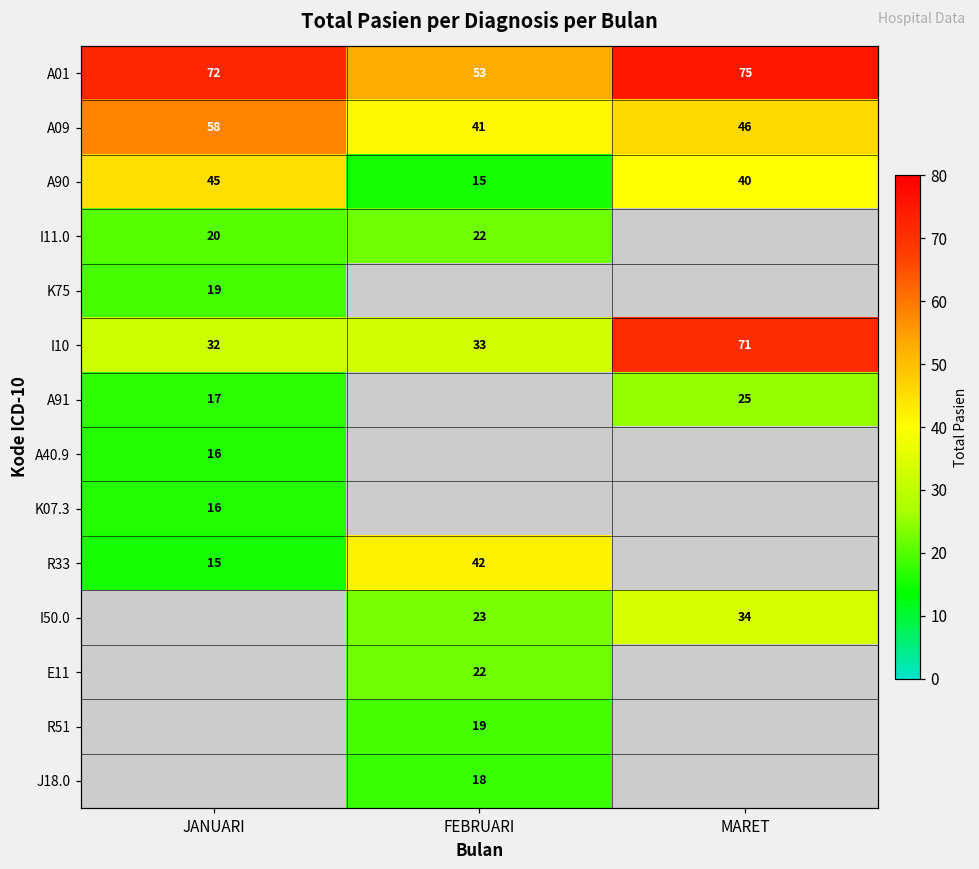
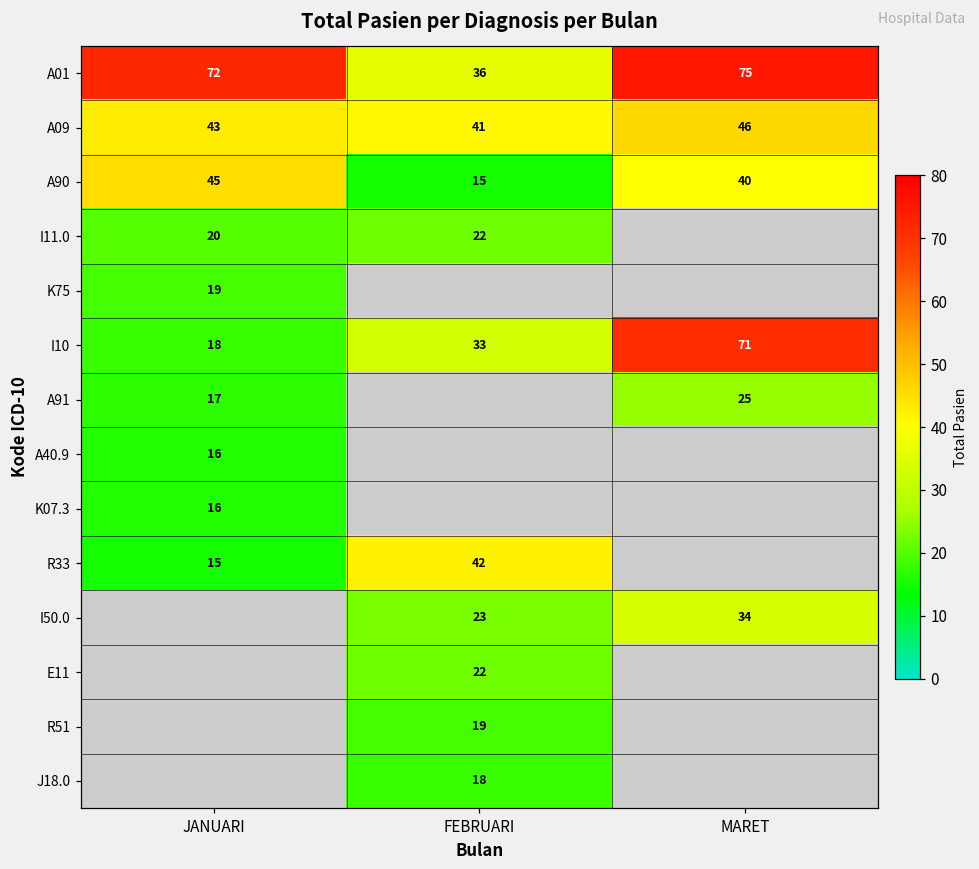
A01, FEBRUARI: 53 -> 36
A09, JANUARI: 58 -> 43
I10, JANUARI: 32 -> 18
